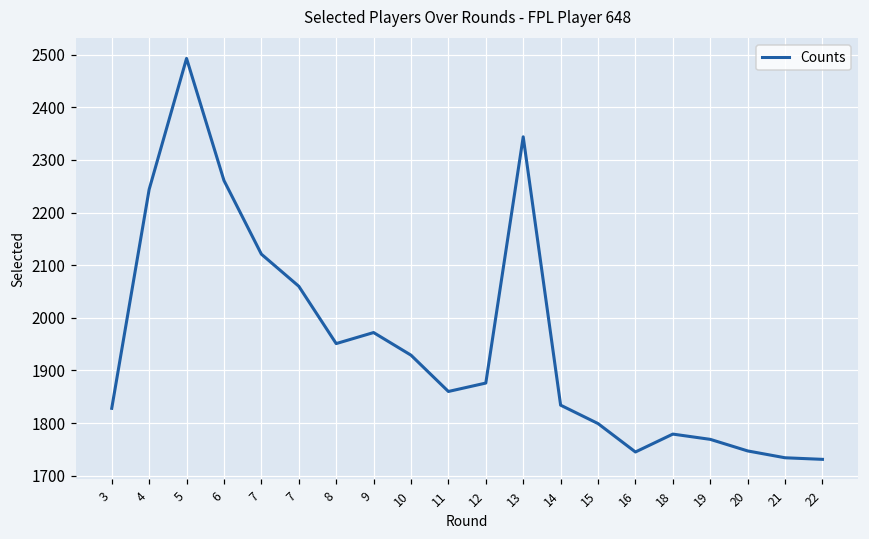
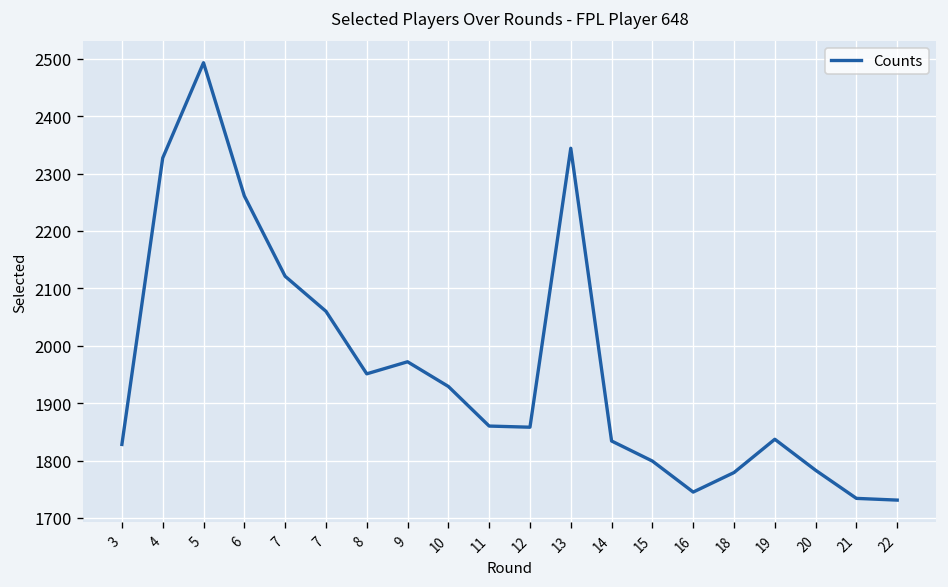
4: 2240 -> 2330
12: 1880 -> 1860
19: 1770 -> 1840
20: 1750 -> 1780
